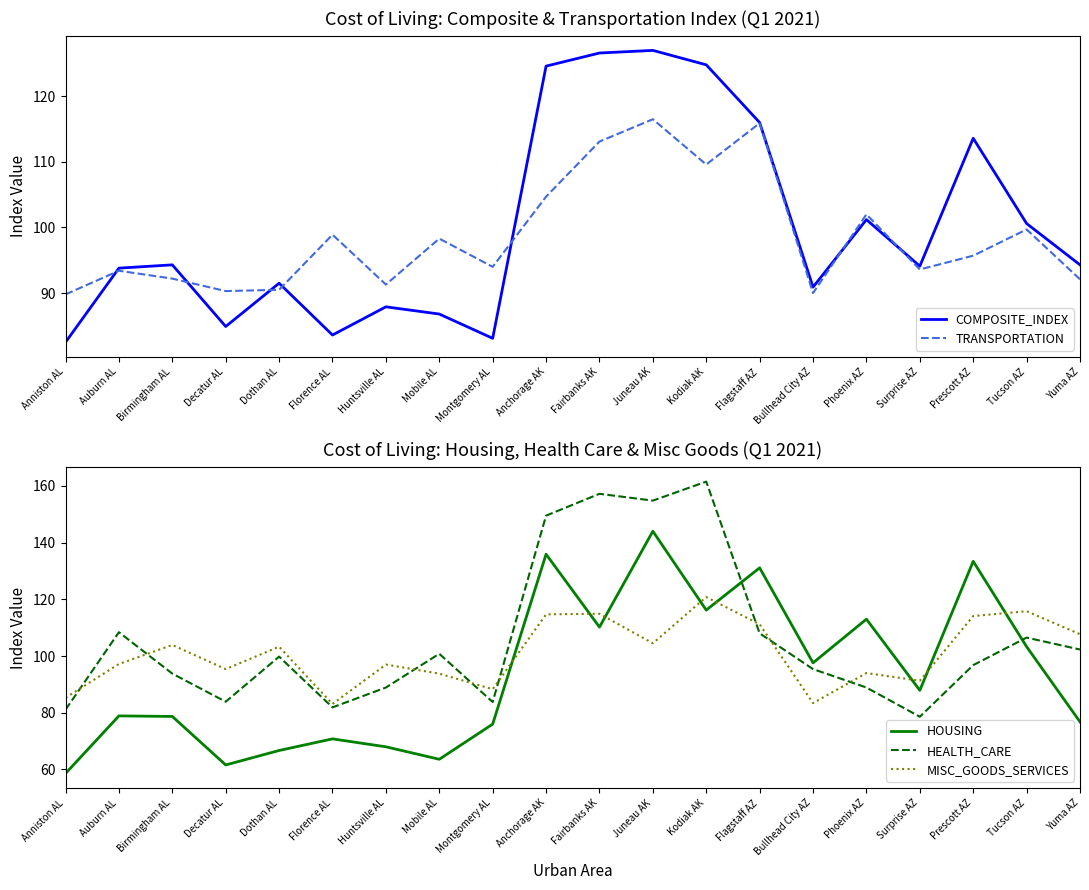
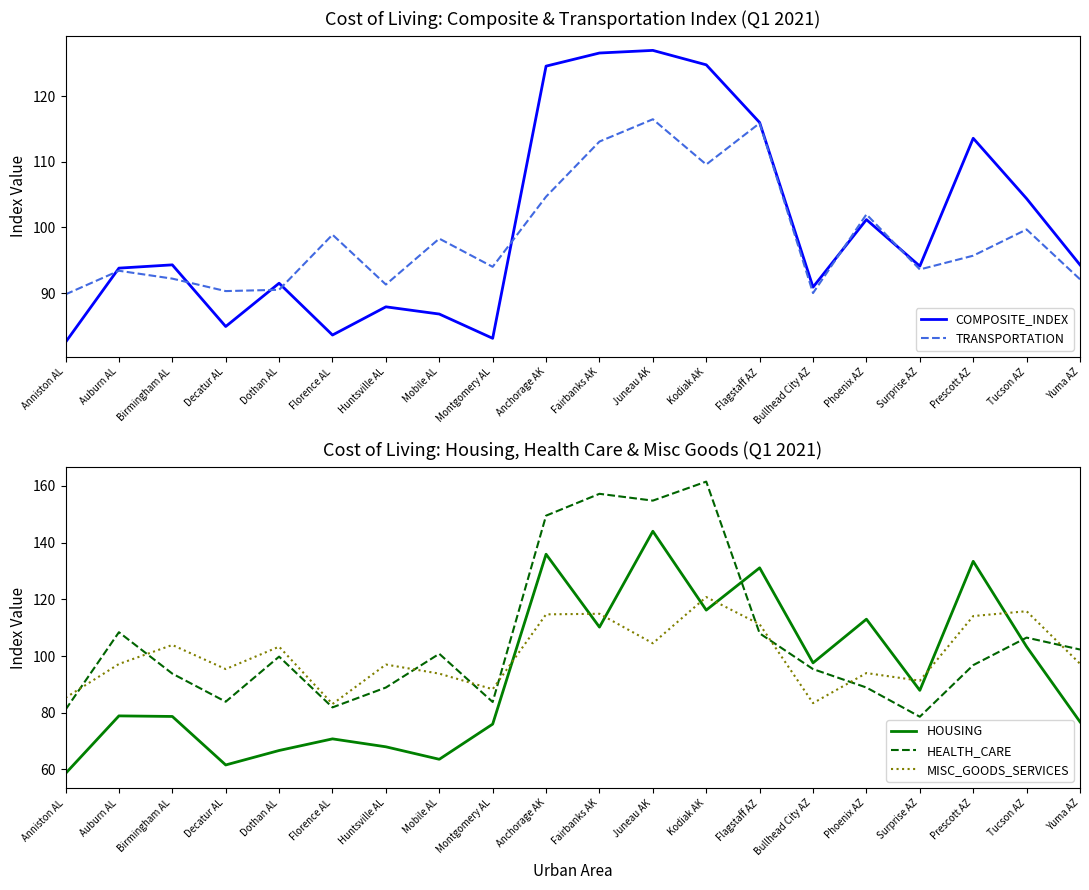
Cost of Living: Composite & Transportation Index (Q1 2021), COMPOSITE_INDEX, Tucson AZ: 101 -> 104
Cost of Living: Housing, Health Care & Misc Goods (Q1 2021), MISC_GOODS_SERVICES, Yuma AZ: 108 -> 97
